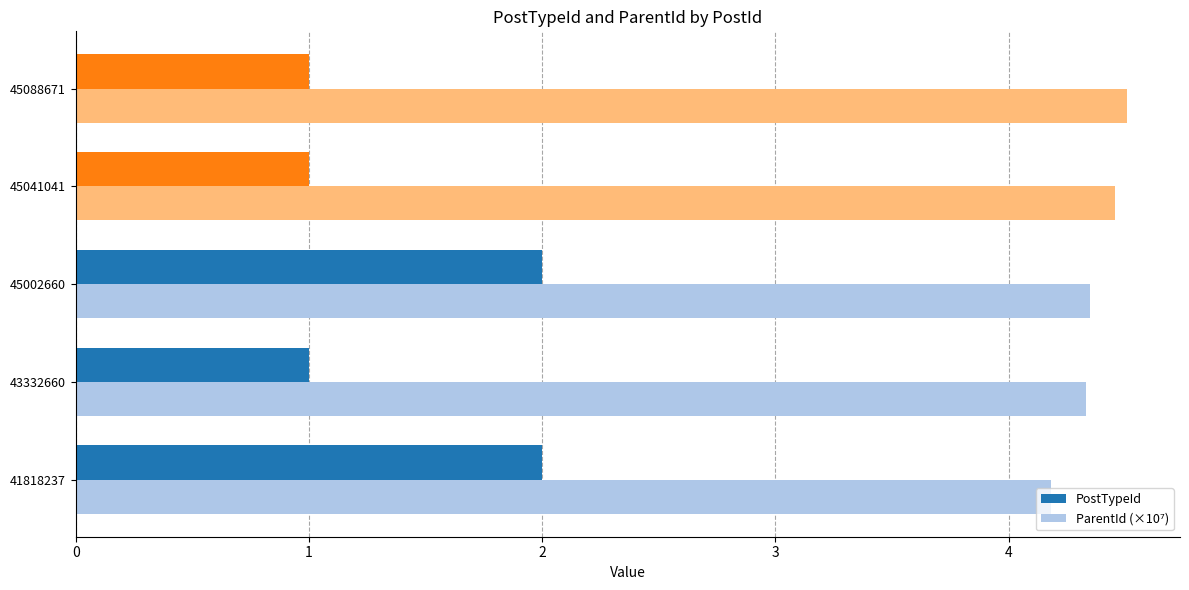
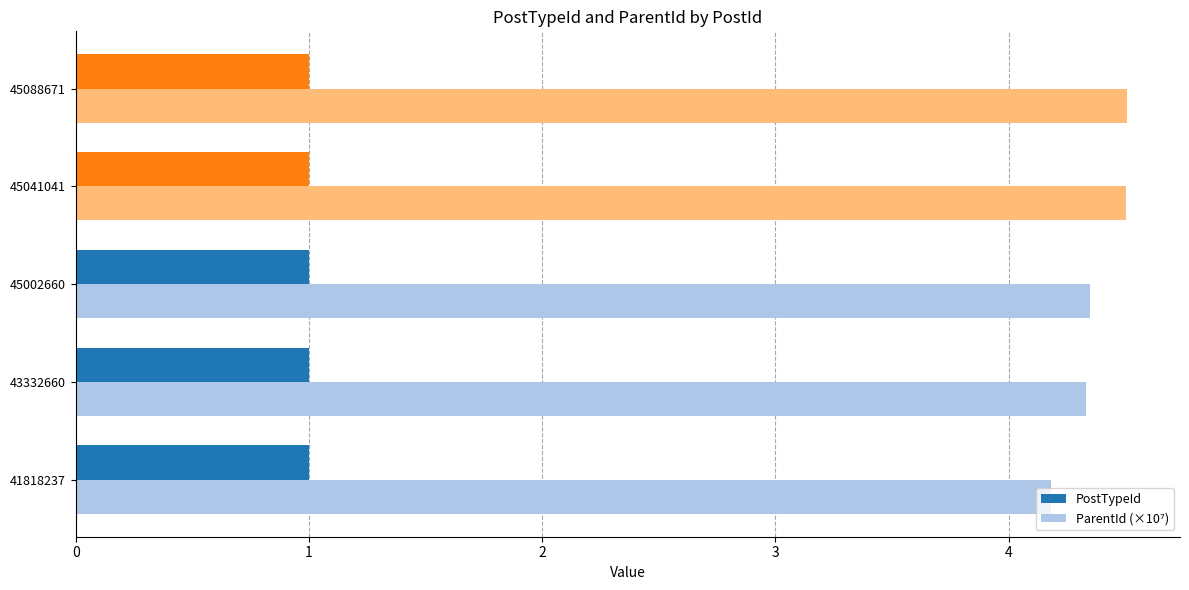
ParentId (×10⁷), 45041041: 4.45 -> 4.50
PostTypeId, 45002660: 2 -> 1
PostTypeId, 41818237: 2 -> 1
